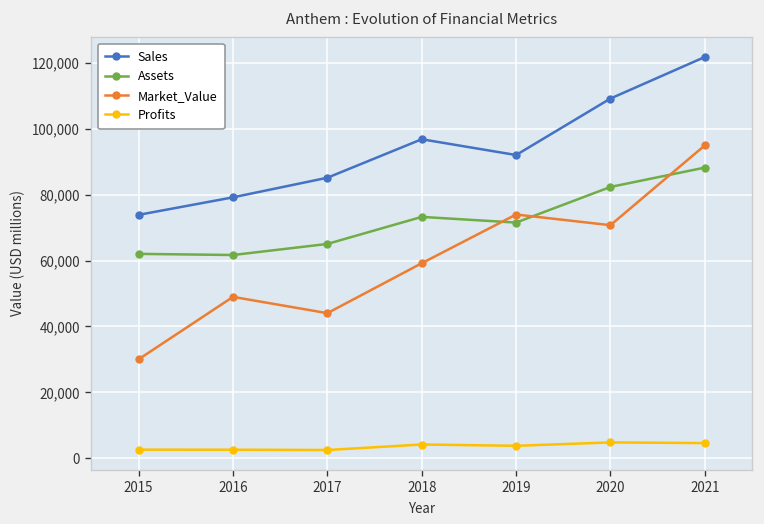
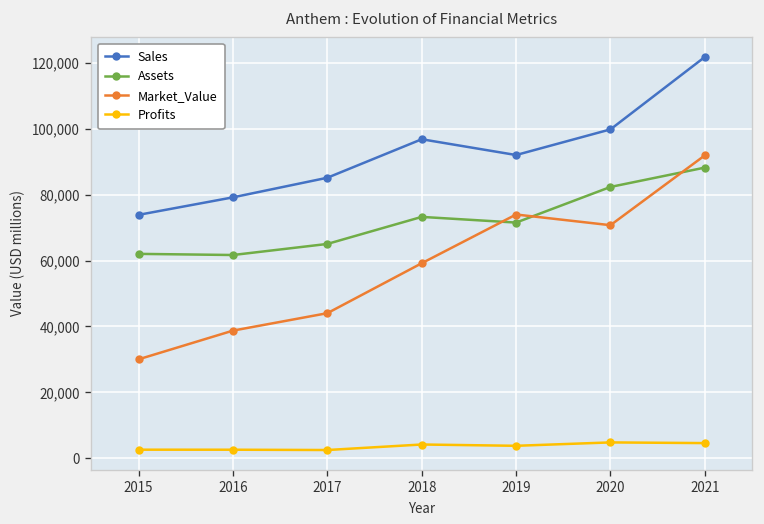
Market_Value, 2016: 49,000 -> 39,000
Sales, 2020: 109,000 -> 100,000
Market_Value, 2021: 95,000 -> 92,000
